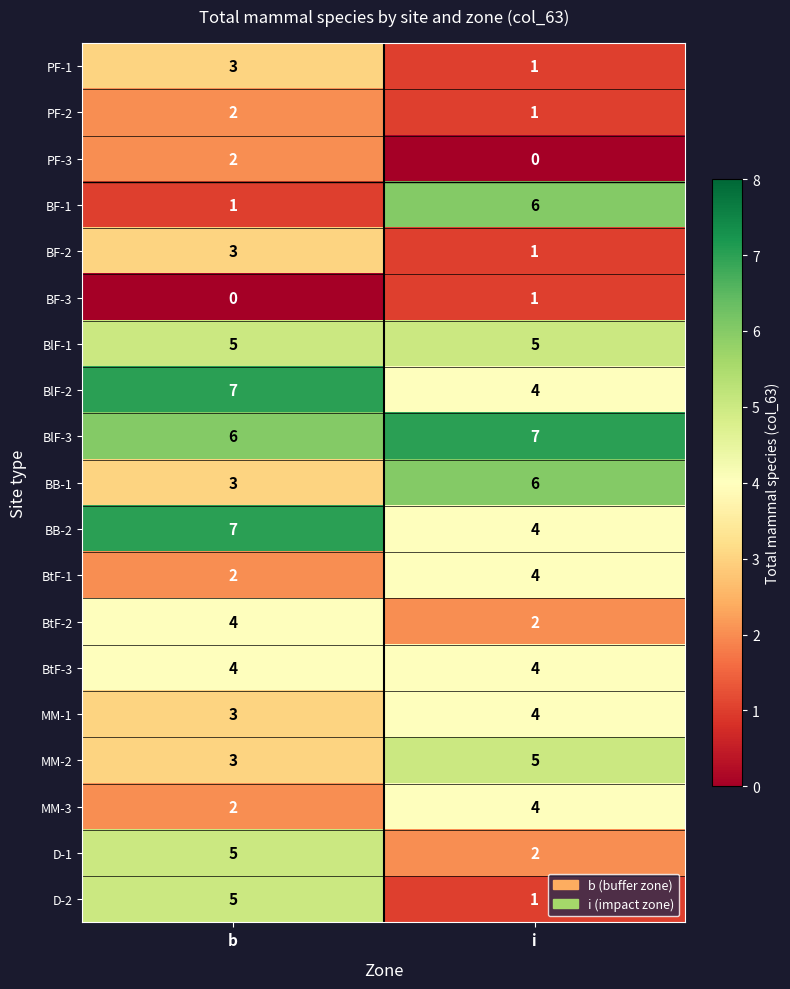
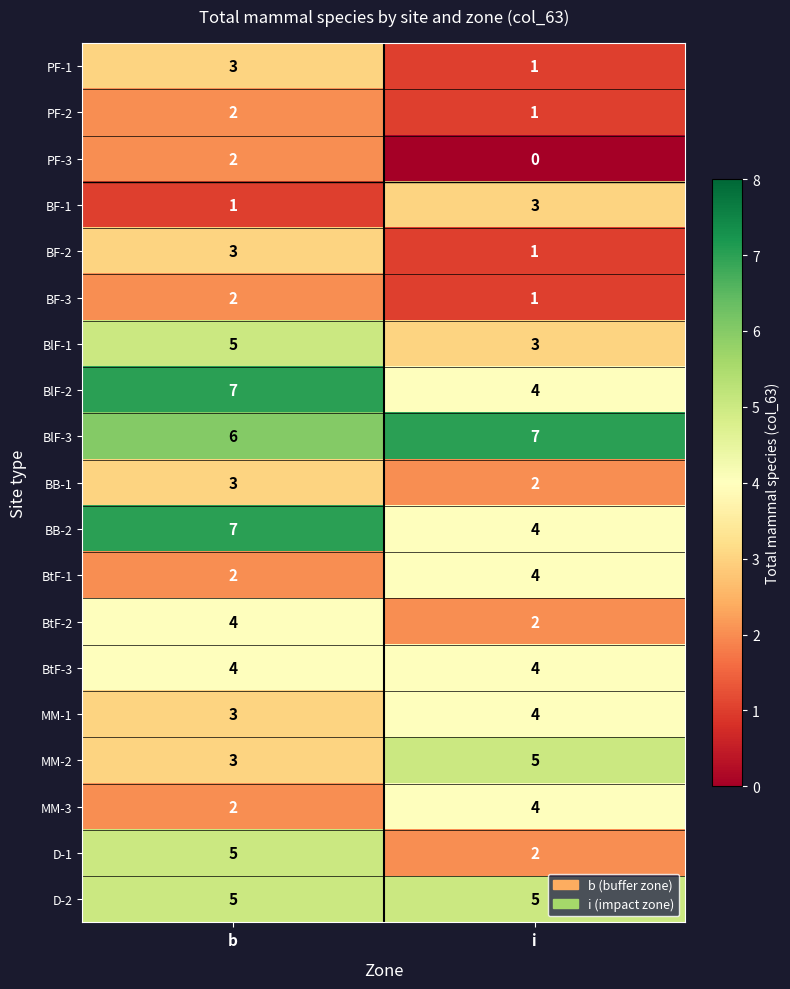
BF-1, i: 6 -> 3
BF-3, b: 0 -> 2
BlF-1, i: 5 -> 3
BB-1, i: 6 -> 2
D-2, i: 1 -> 5
